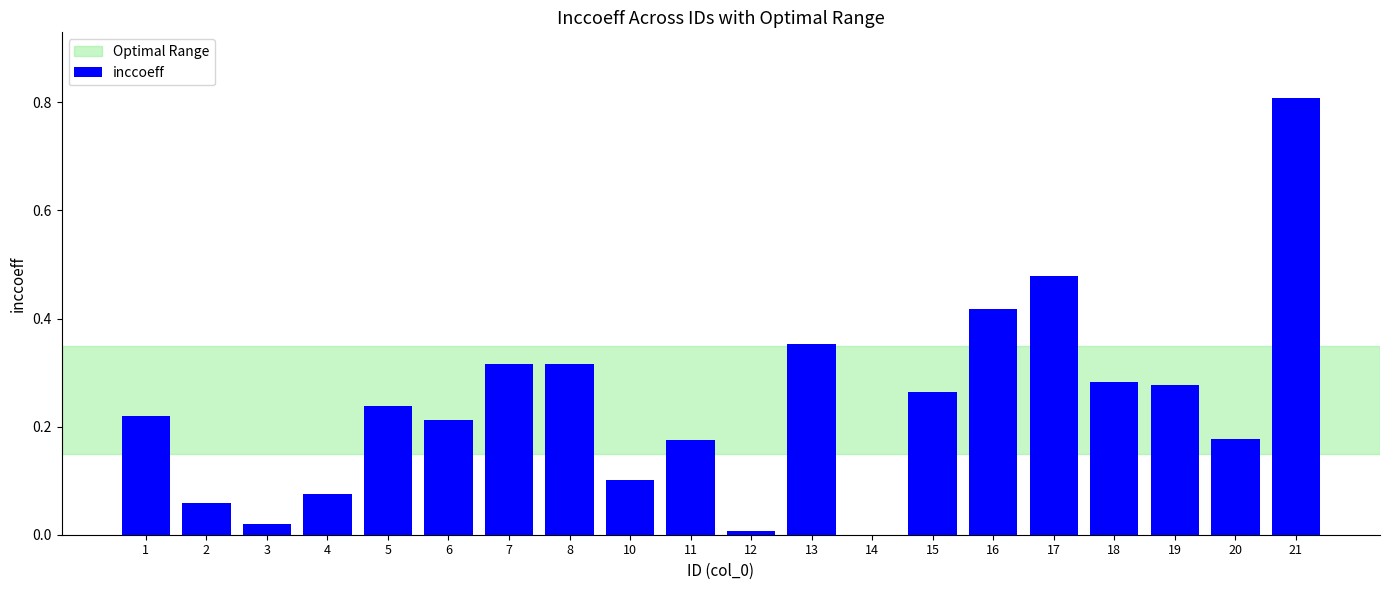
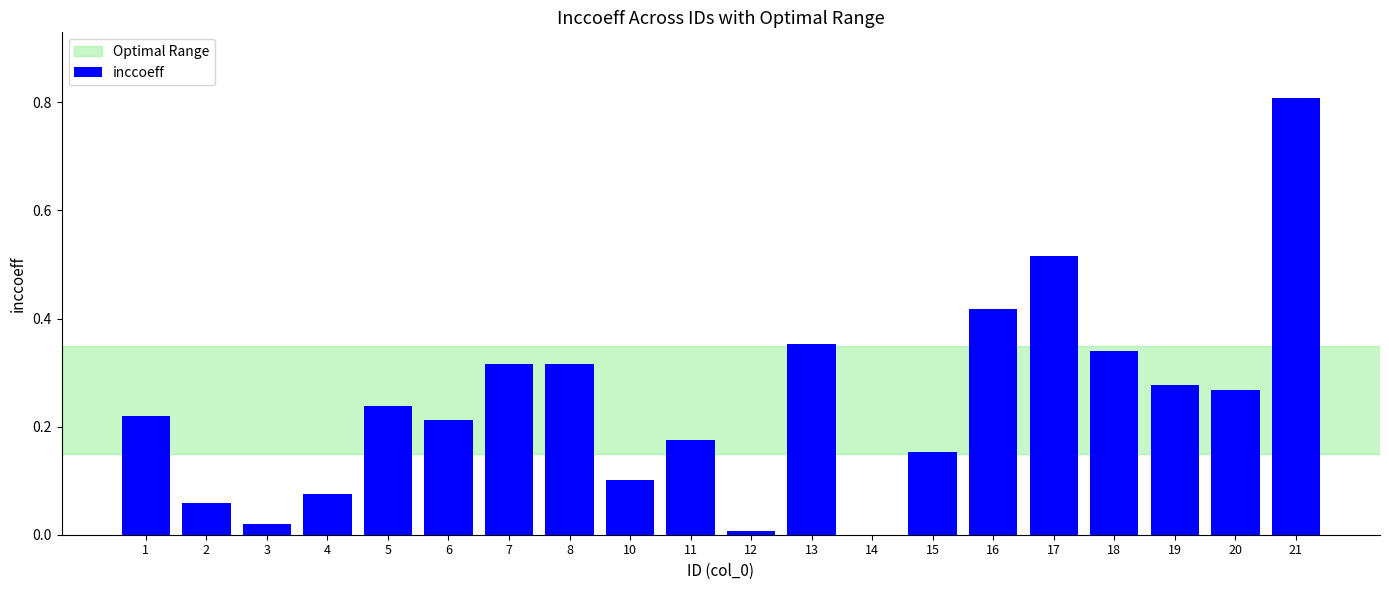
15: 0.26 -> 0.15
17: 0.48 -> 0.51
18: 0.28 -> 0.34
20: 0.18 -> 0.27
